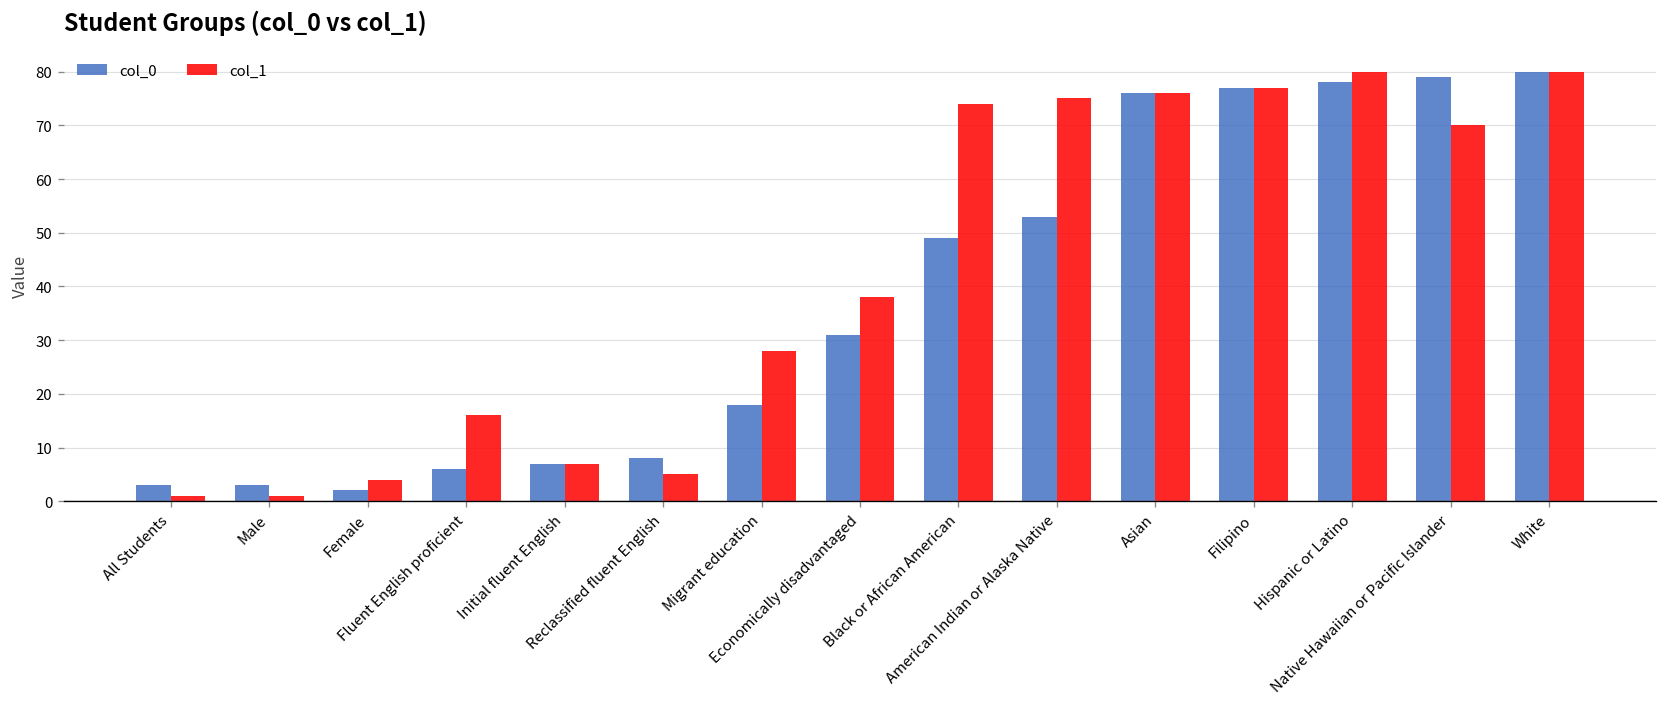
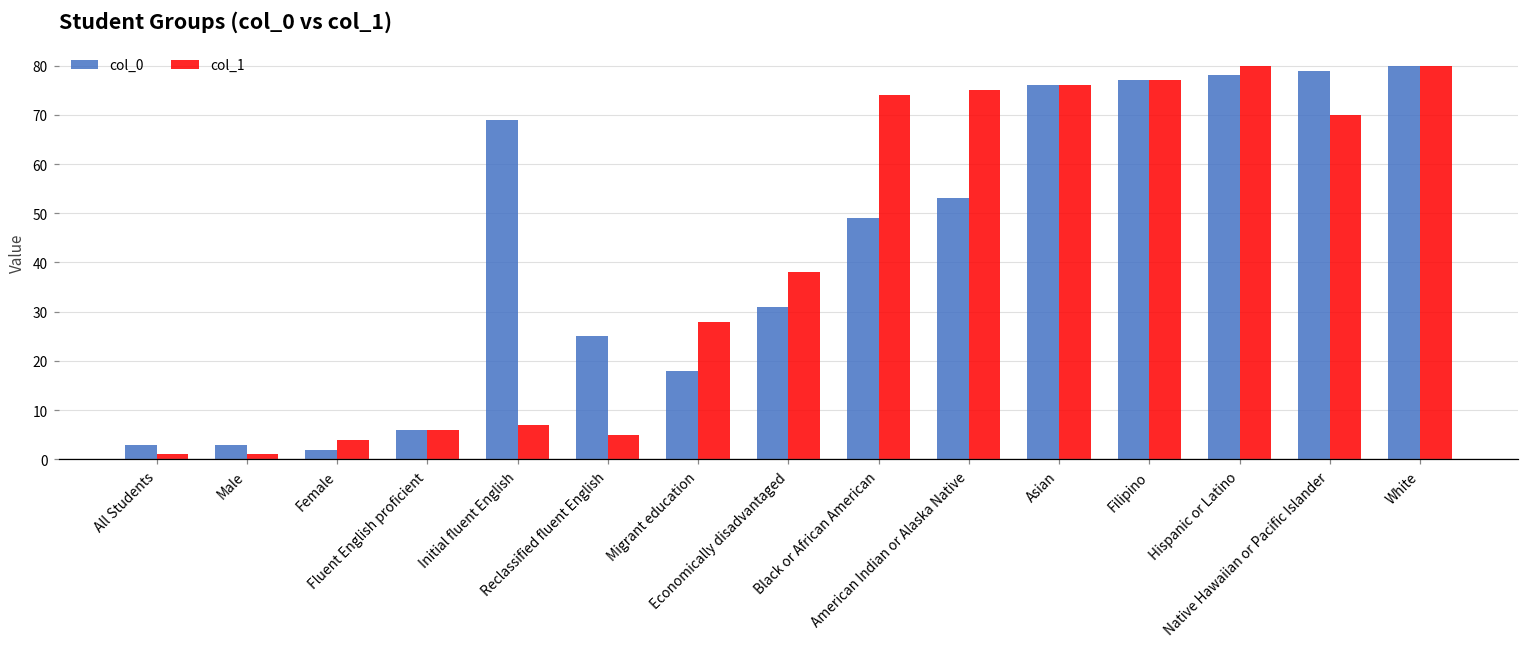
col_1, Fluent English proficient: 16 -> 6
col_0, Initial fluent English: 7 -> 69
col_0, Reclassified fluent English: 8 -> 25
